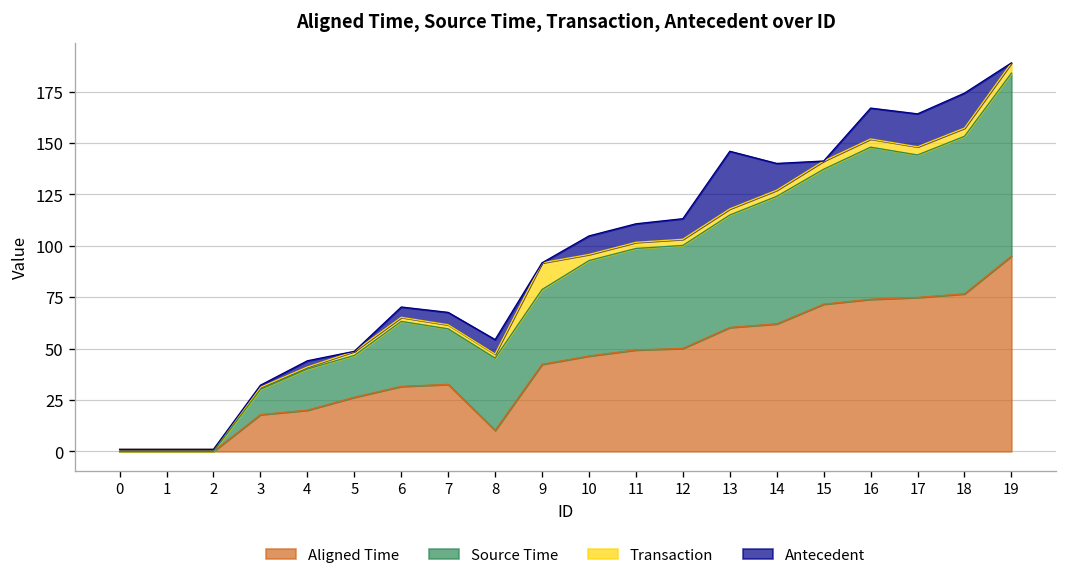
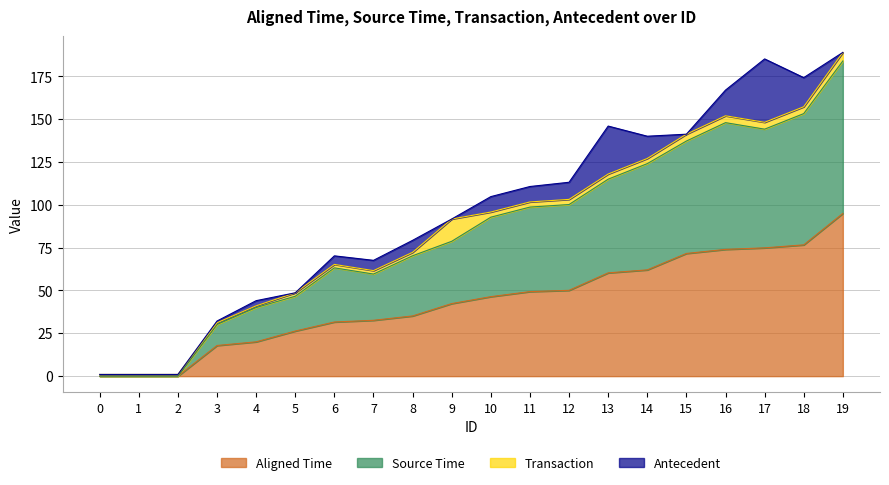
Aligned Time, 8: 10 -> 35
Antecedent, 17: 16 -> 37
